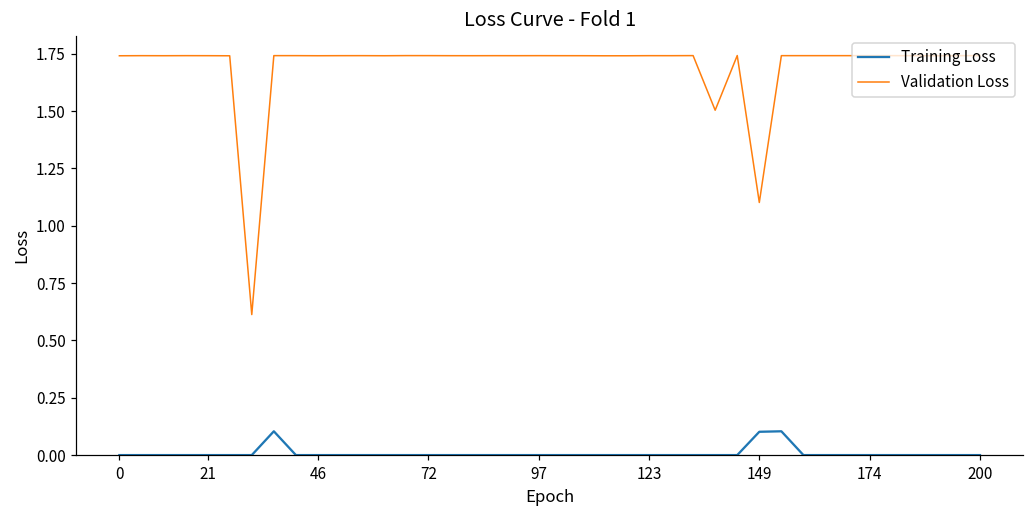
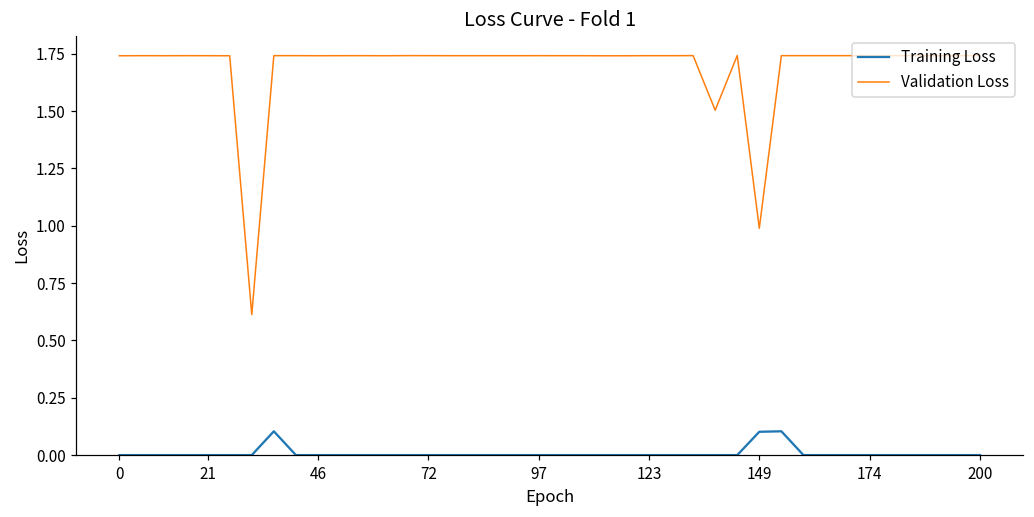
Validation Loss, 149: 1.10 -> 0.99
